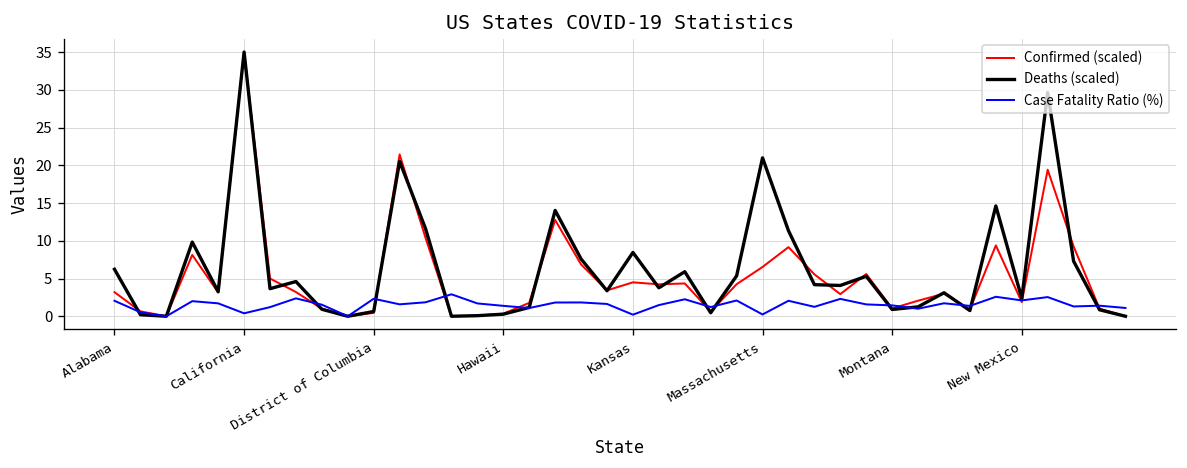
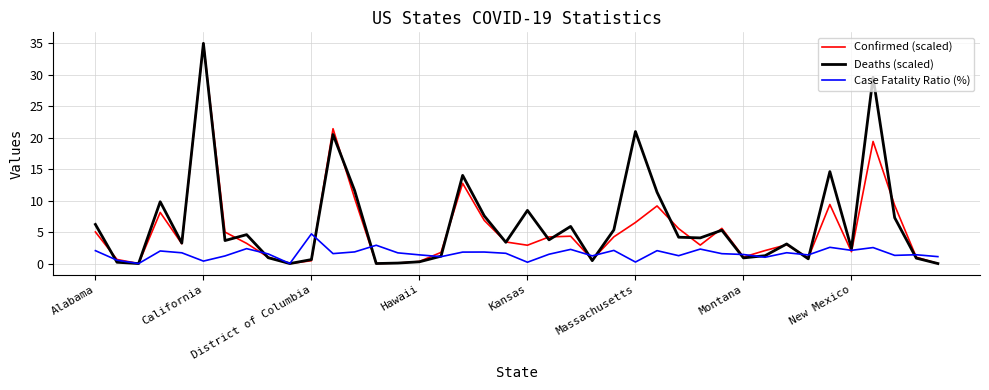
Confirmed (scaled), Alabama: 3 -> 5
Case Fatality Ratio (%), District of Columbia: 2 -> 5
Confirmed (scaled), Kansas: 4 -> 3
